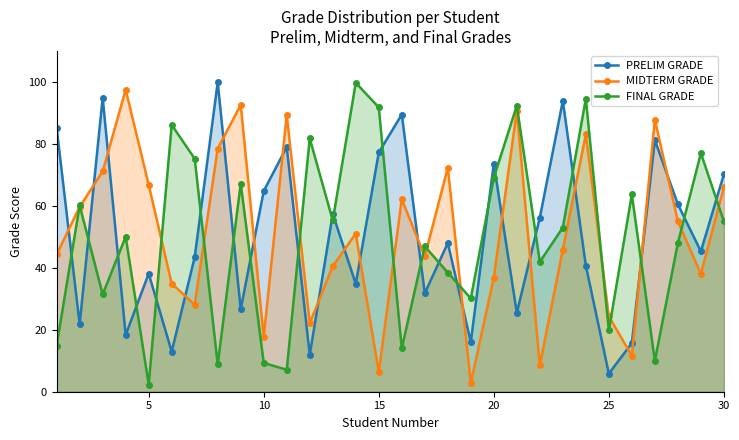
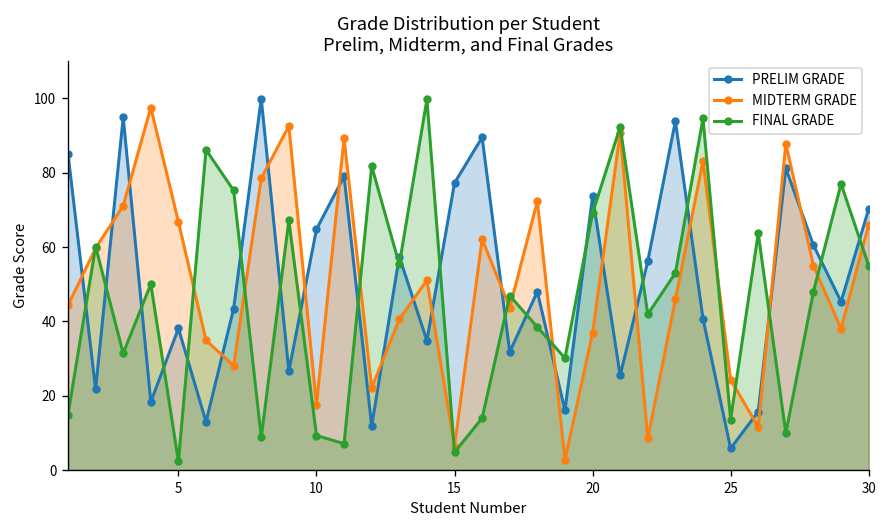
FINAL GRADE, 15: 92 -> 5
FINAL GRADE, 25: 20 -> 14
